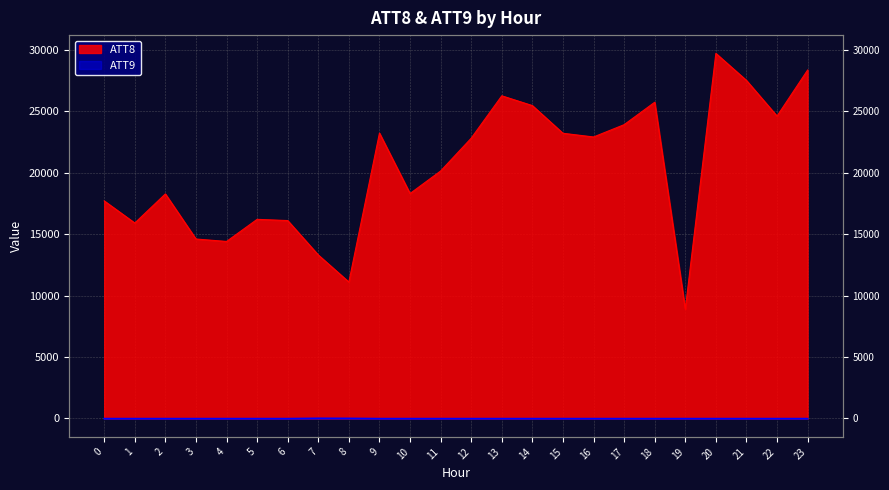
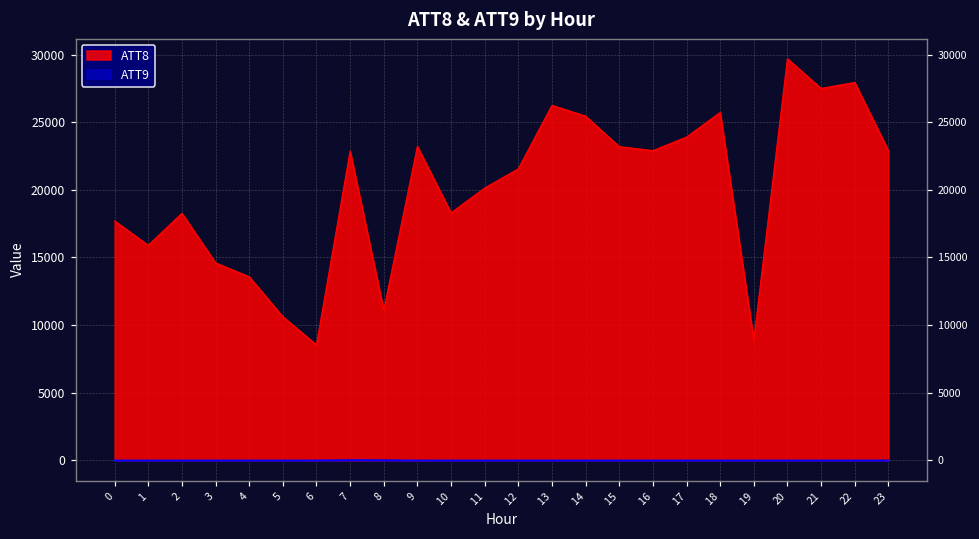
ATT8, 4: 14400 -> 13600
ATT8, 5: 16200 -> 10600
ATT8, 6: 16100 -> 8500
ATT8, 7: 13300 -> 22900
ATT8, 12: 22800 -> 21600
ATT8, 22: 24600 -> 27900
ATT8, 23: 28300 -> 22900
